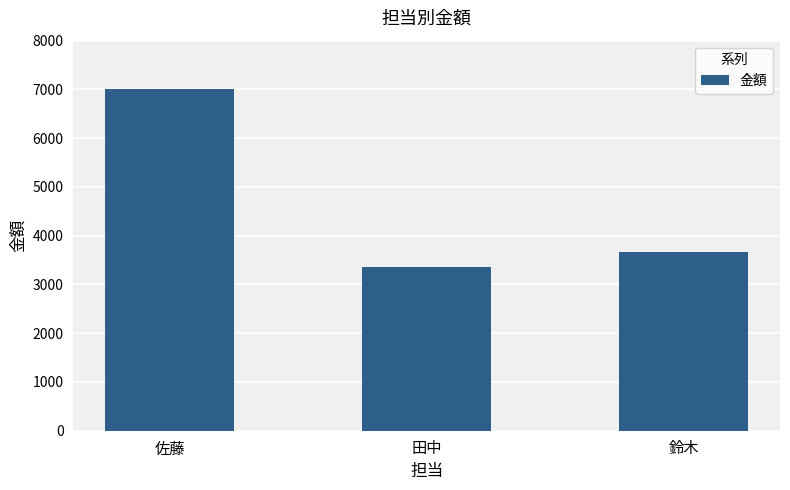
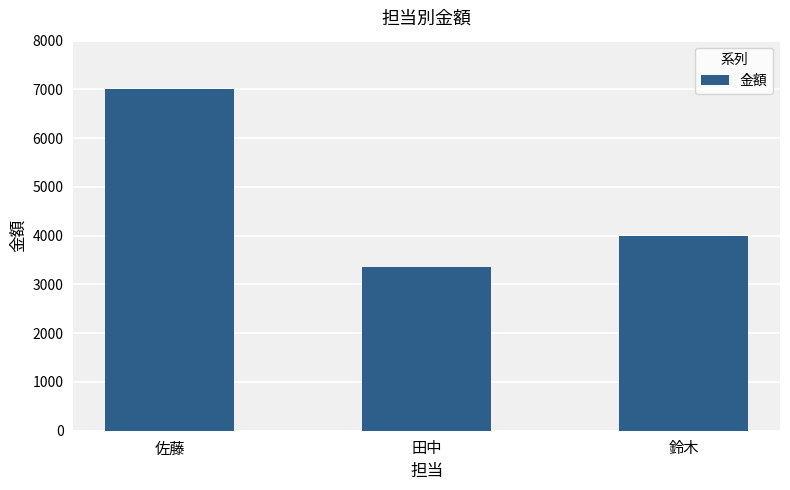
鈴木: 3700 -> 4000
